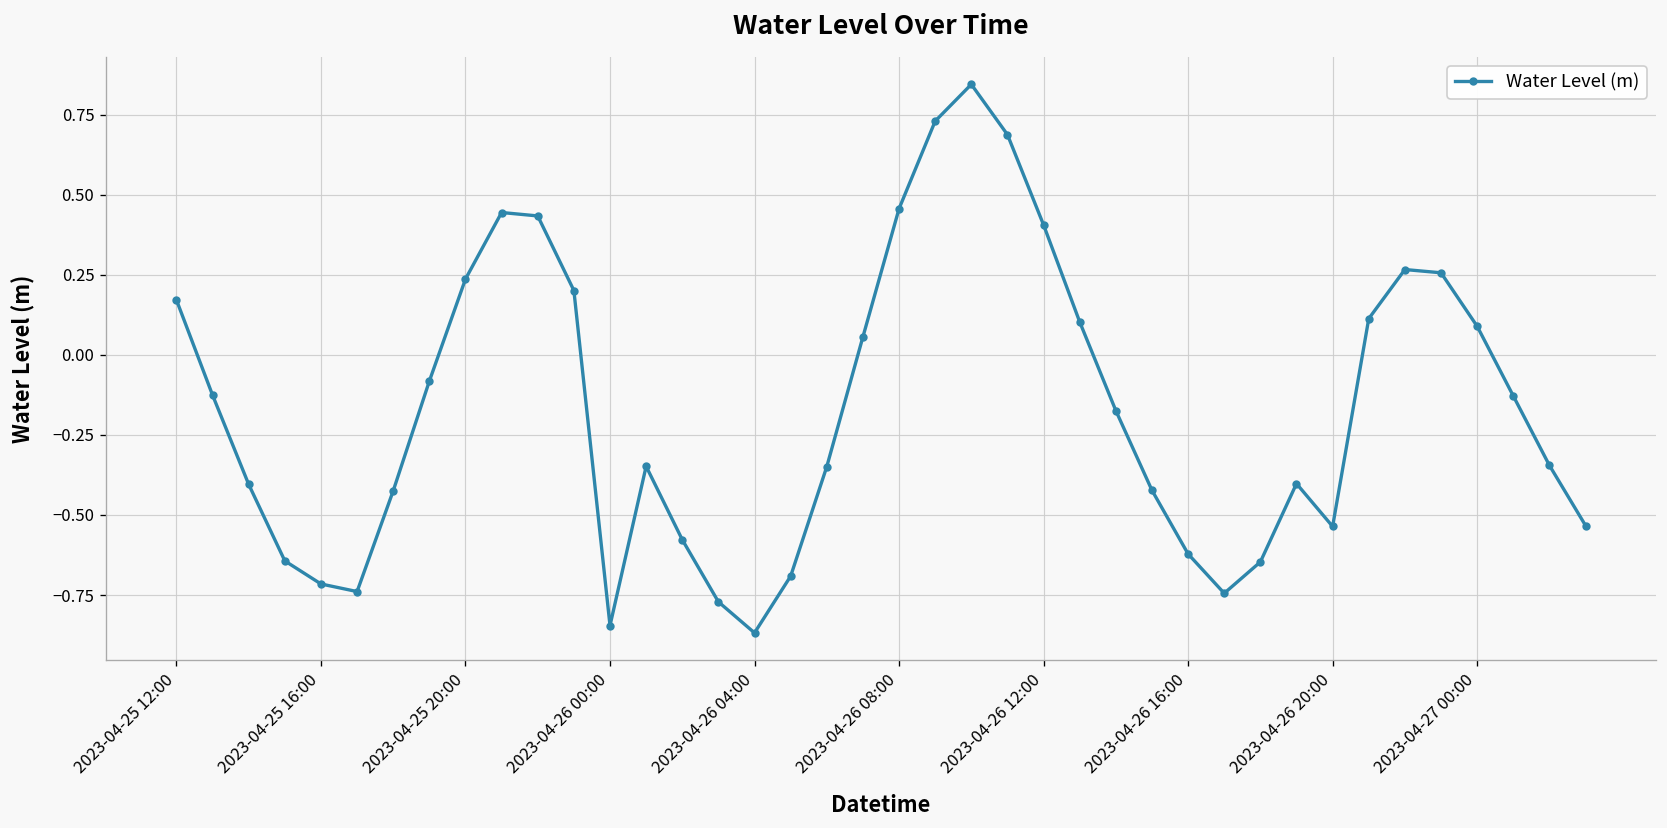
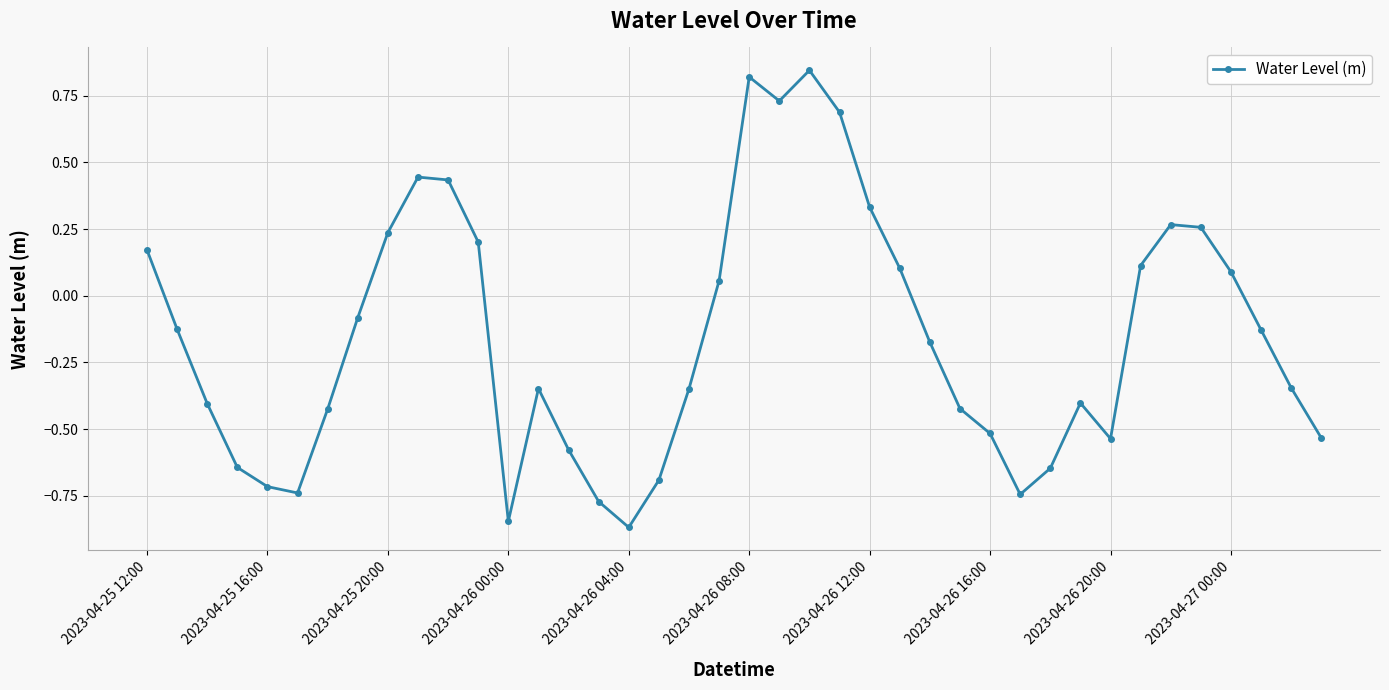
2023-04-26 08:00: 0.46 -> 0.82
2023-04-26 12:00: 0.41 -> 0.33
2023-04-26 16:00: -0.62 -> -0.52
